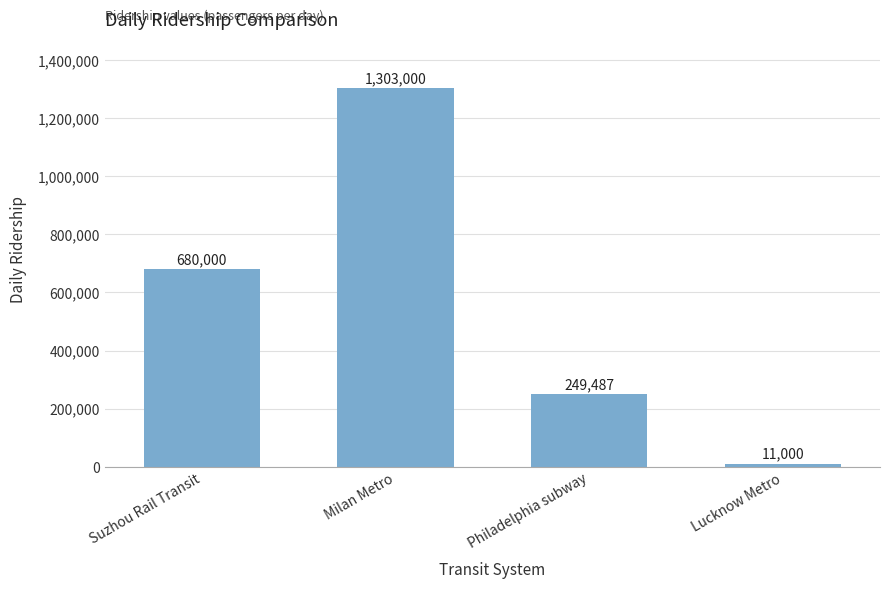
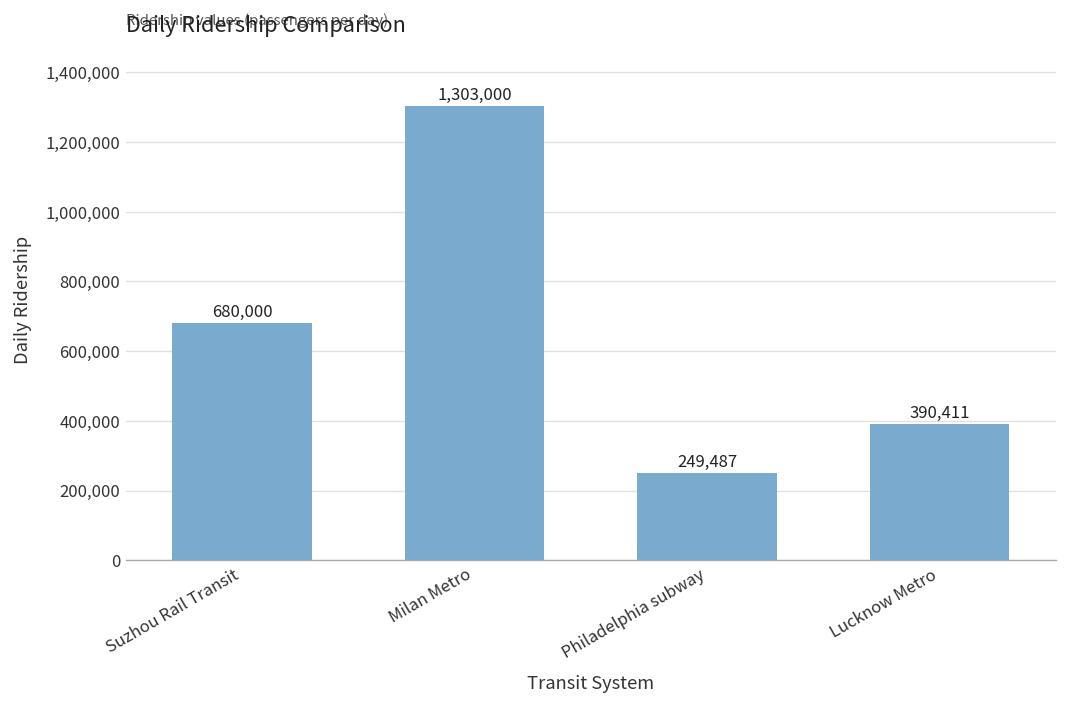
Lucknow Metro: 11,000 -> 390,411
